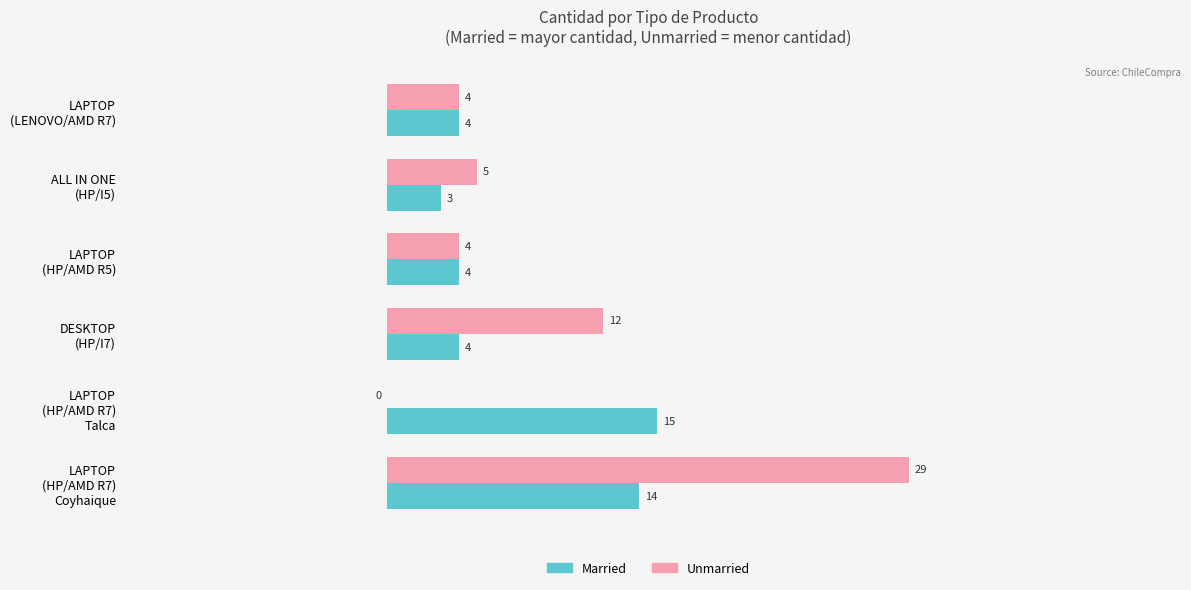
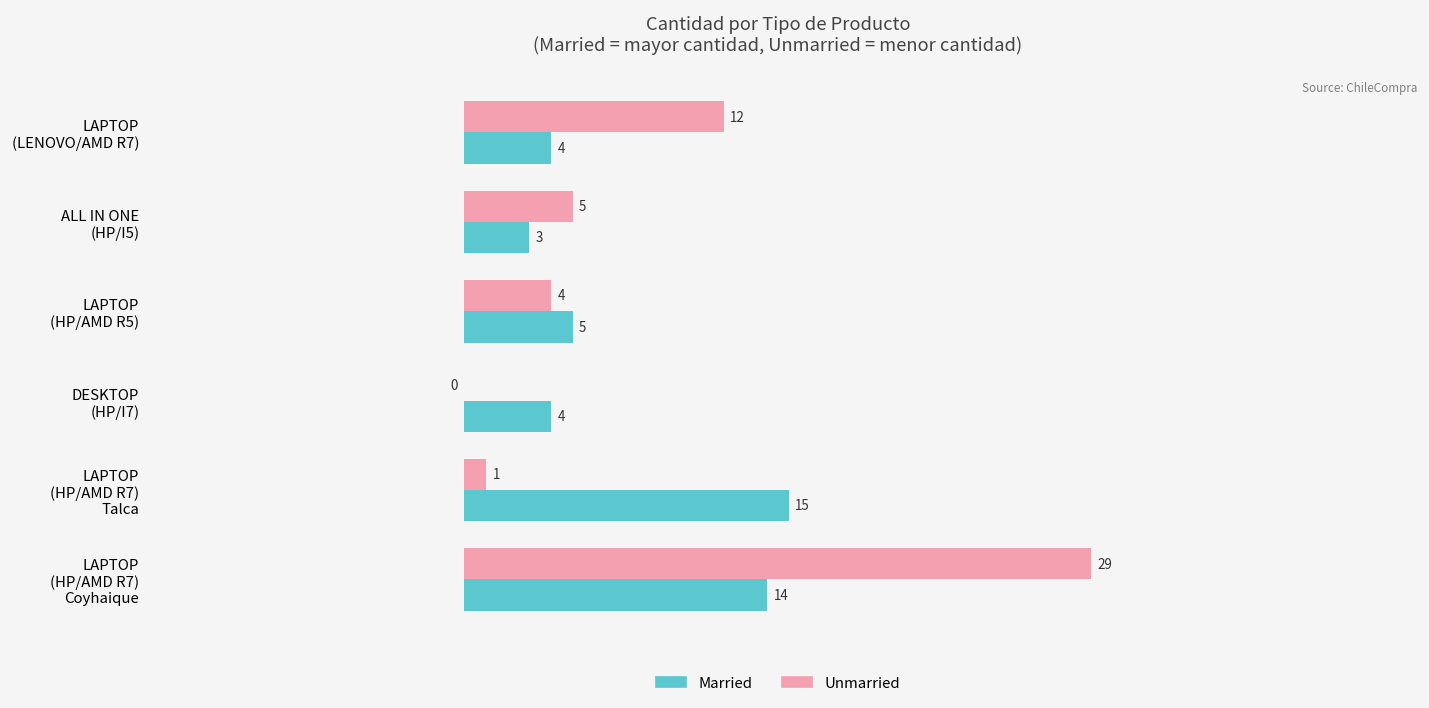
Unmarried, LAPTOP (LENOVO/AMD R7): 4 -> 12
Married, LAPTOP (HP/AMD R5): 4 -> 5
Unmarried, DESKTOP (HP/I7): 12 -> 0
Unmarried, LAPTOP (HP/AMD R7) Talca: 0 -> 1
